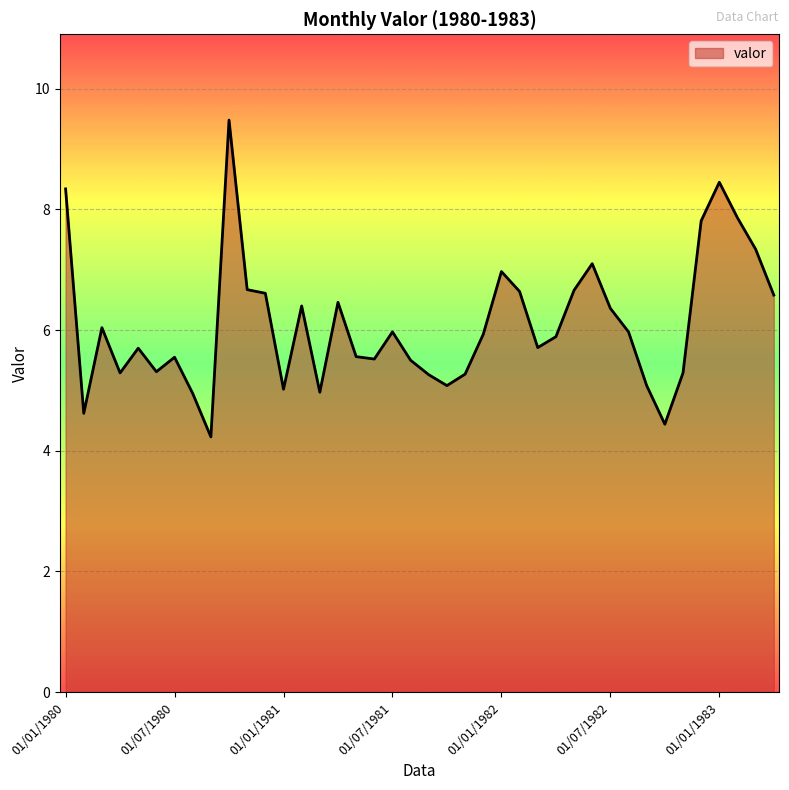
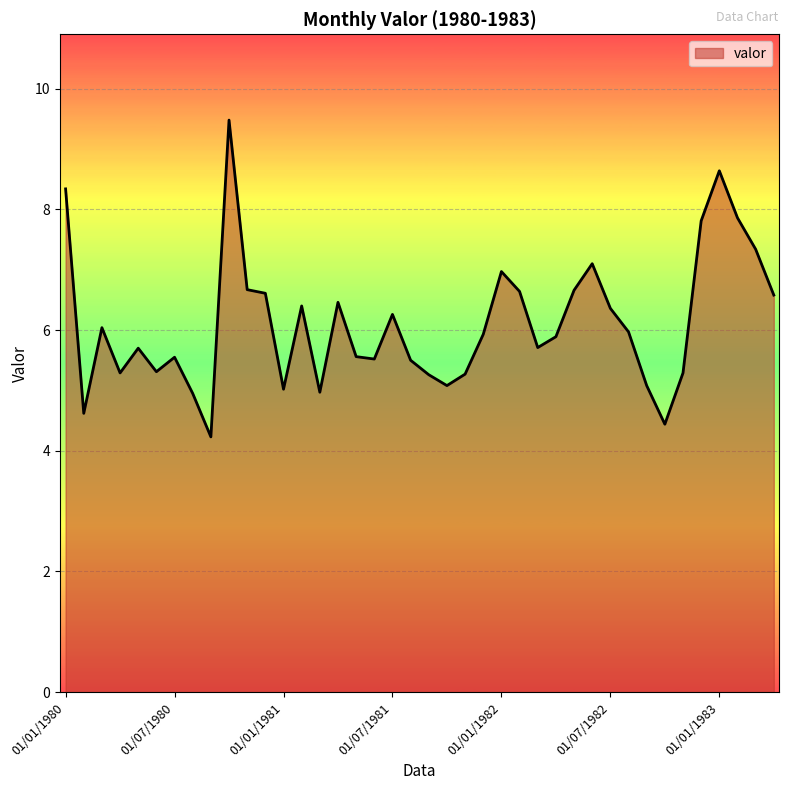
01/07/1981: 6.0 -> 6.3
01/01/1983: 8.5 -> 8.6
